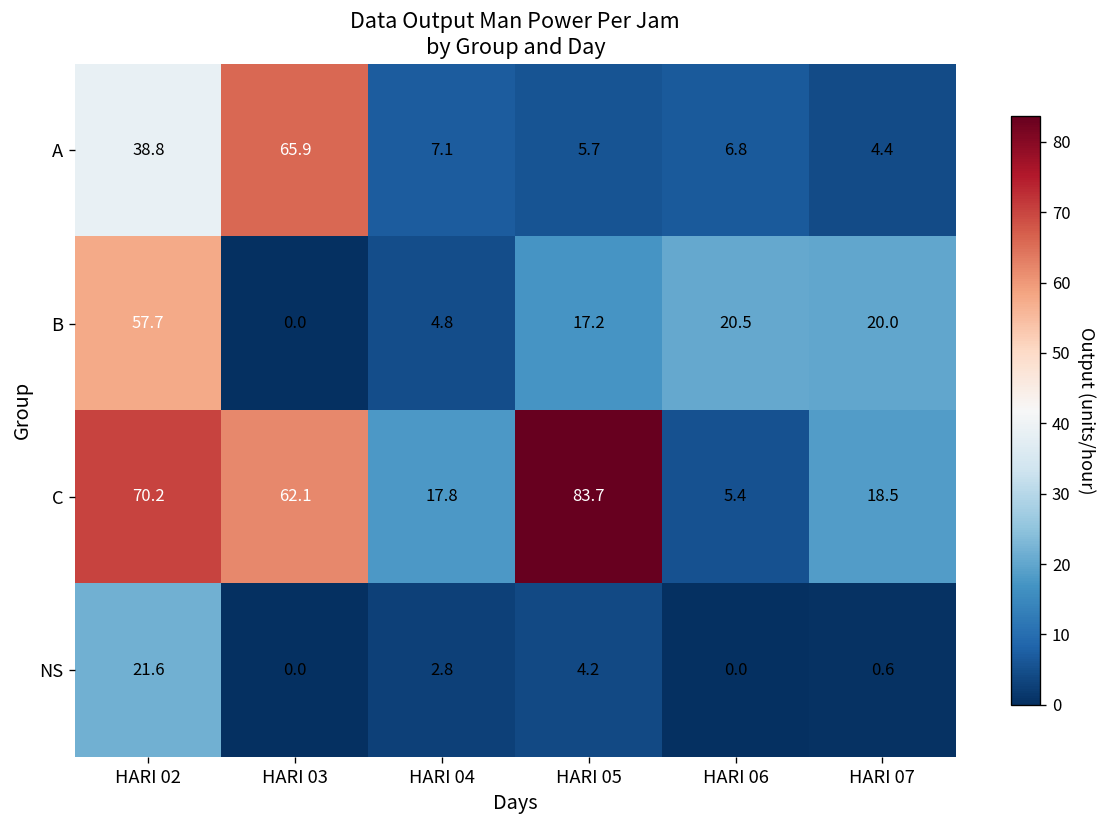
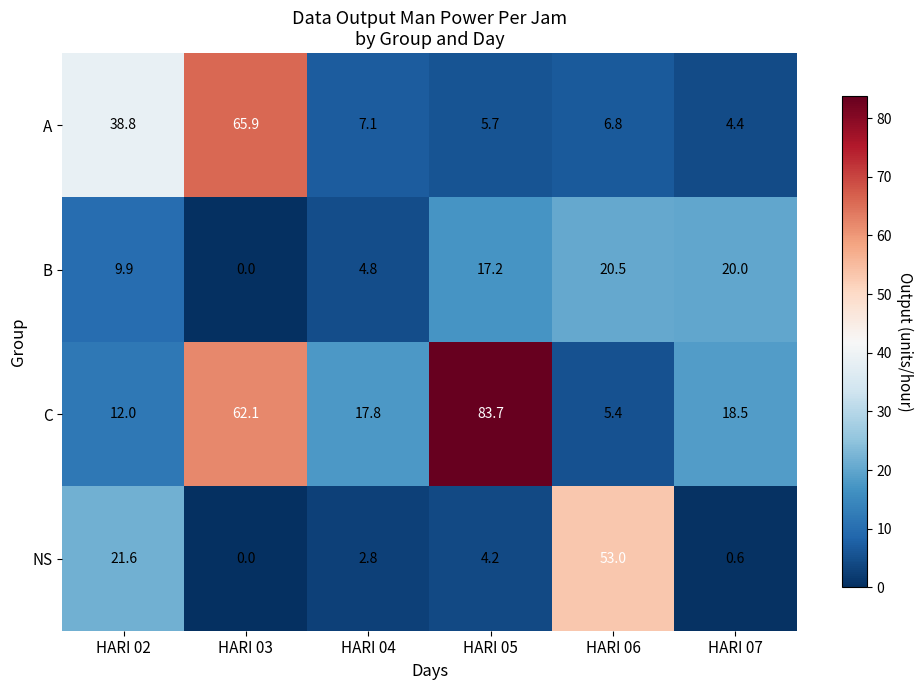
B, HARI 02: 57.7 -> 9.9
C, HARI 02: 70.2 -> 12.0
NS, HARI 06: 0.0 -> 53.0
